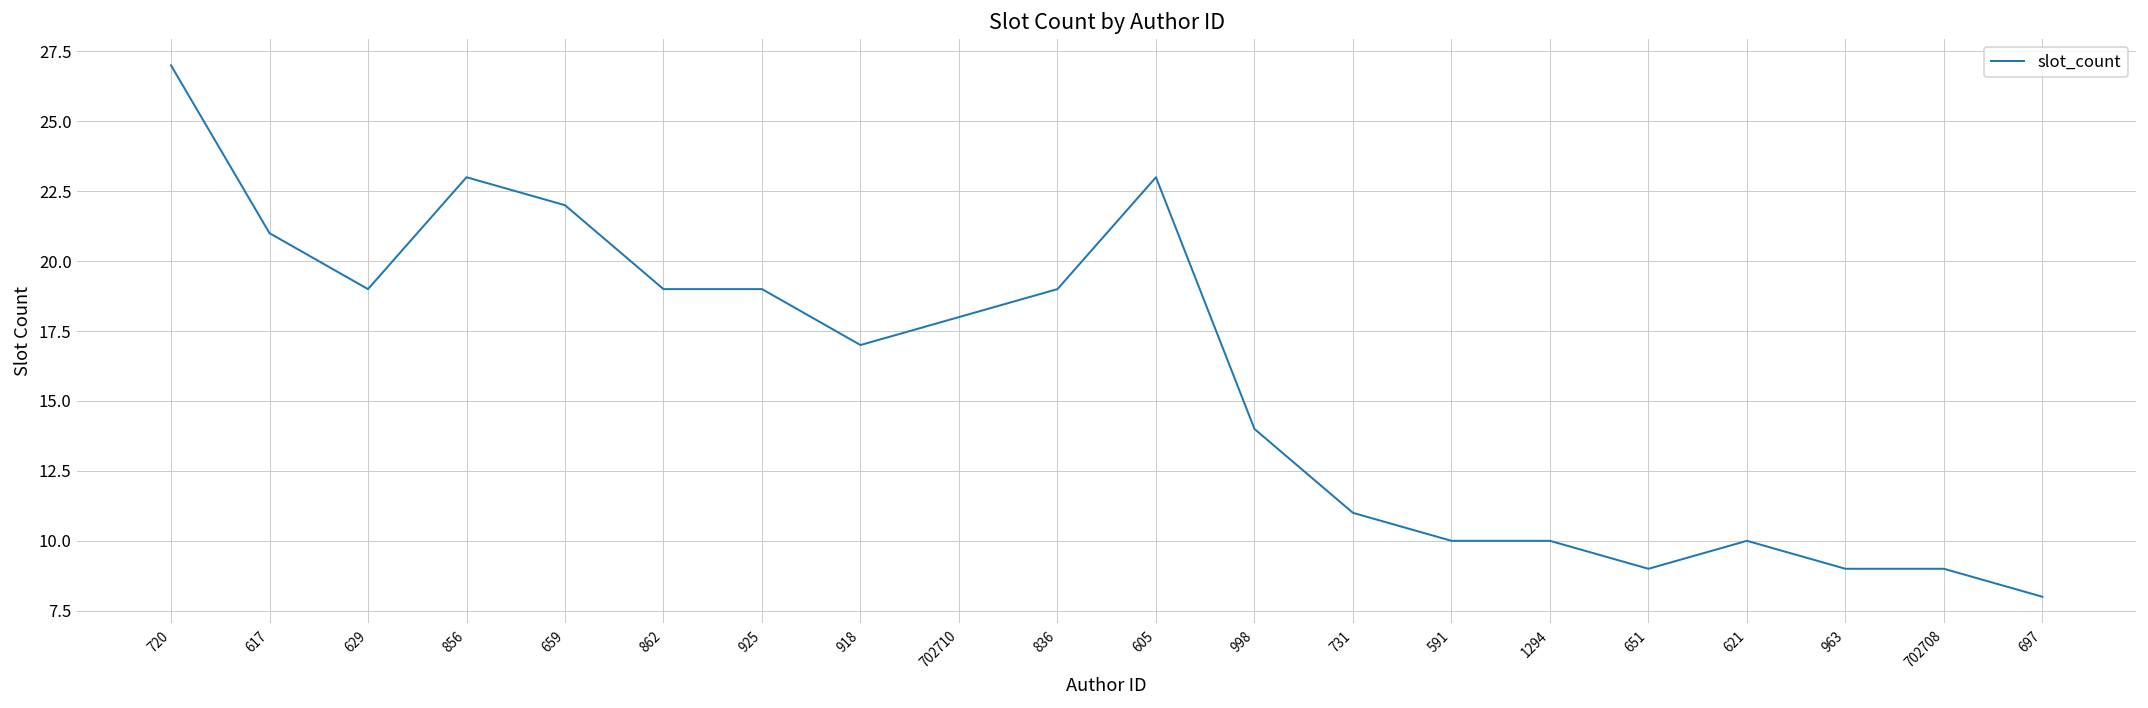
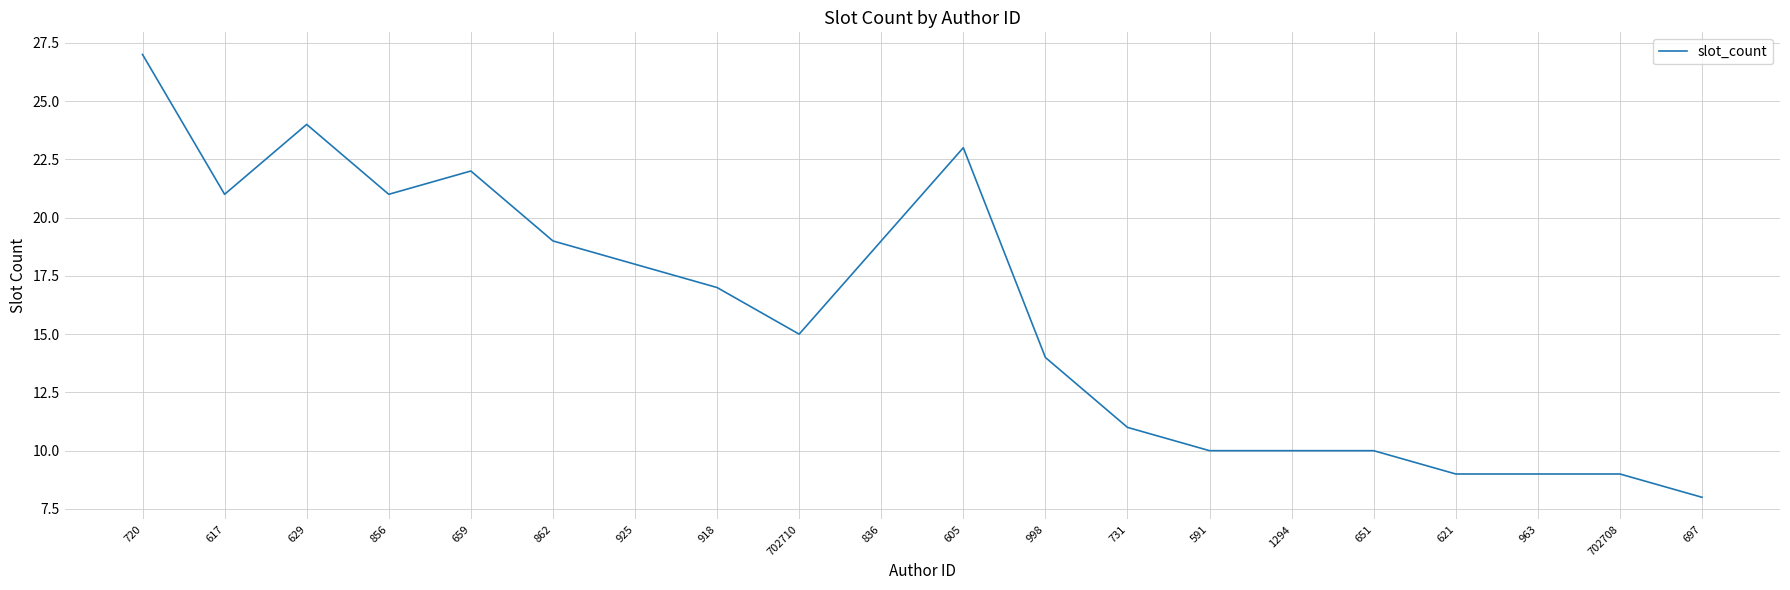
629: 19 -> 24
856: 23 -> 21
925: 19 -> 18
702710: 18 -> 15
651: 9 -> 10
621: 10 -> 9
